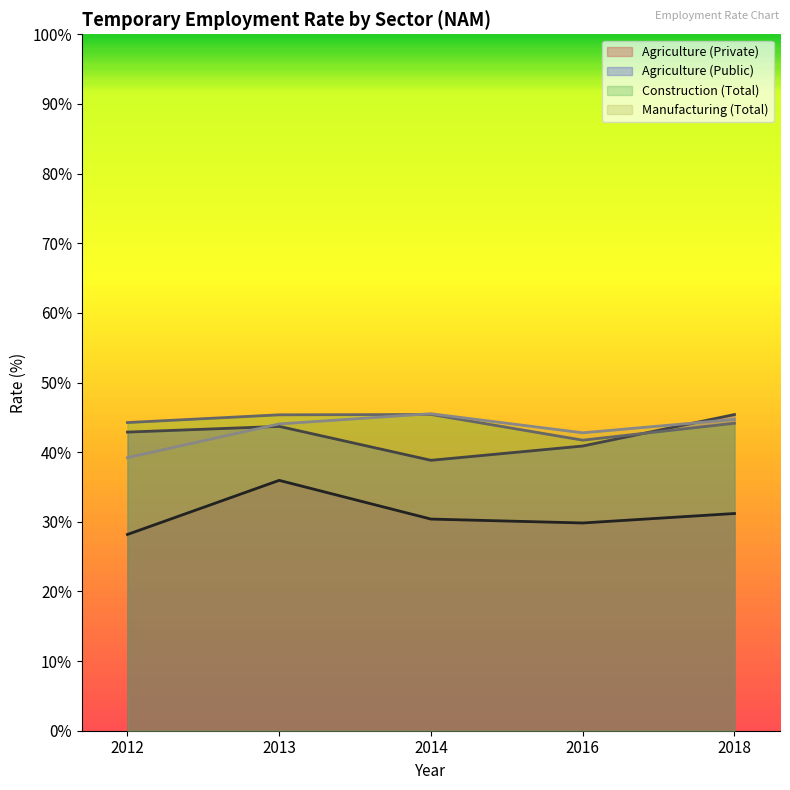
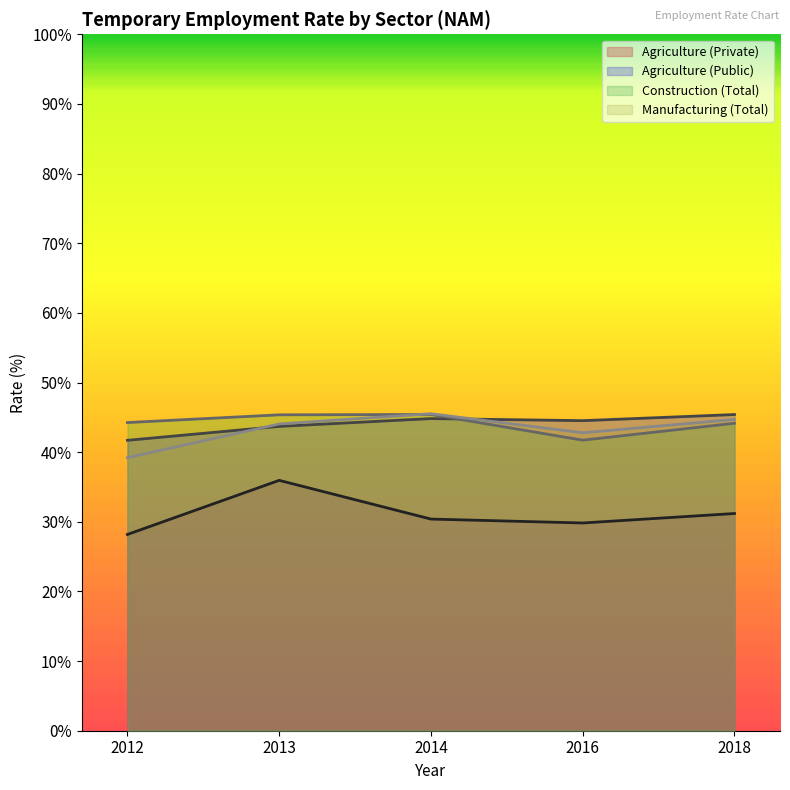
Agriculture (Public), 2012: 43% -> 42%
Agriculture (Public), 2014: 39% -> 45%
Agriculture (Public), 2016: 41% -> 45%
